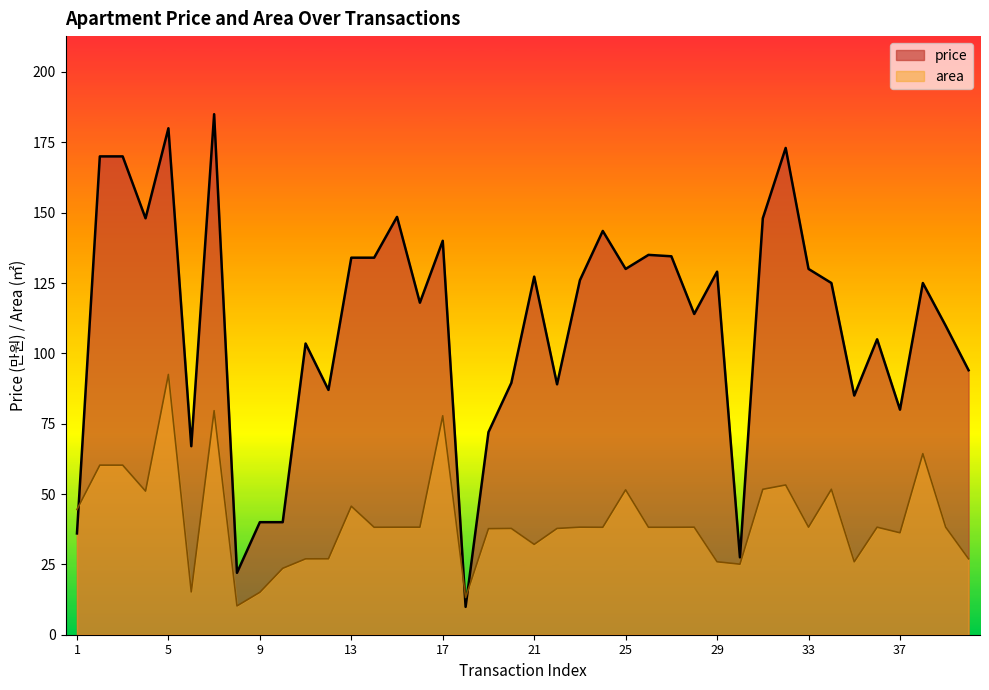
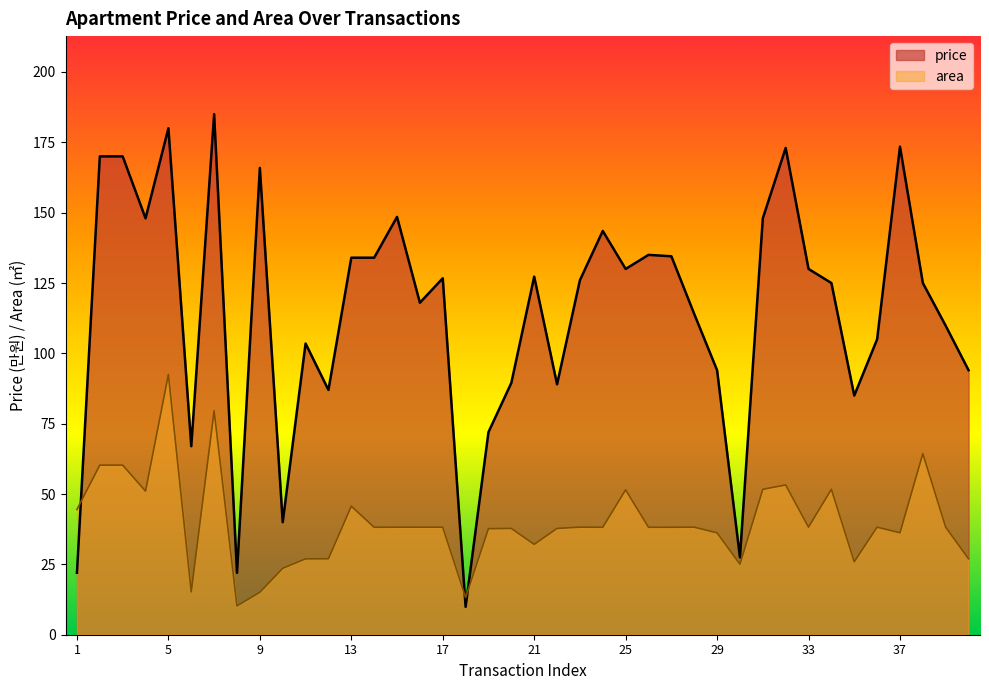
price, 1: 36 -> 22
price, 9: 40 -> 166
price, 17: 140 -> 127
area, 17: 78 -> 38
price, 29: 129 -> 94
area, 29: 26 -> 36
price, 37: 80 -> 173
